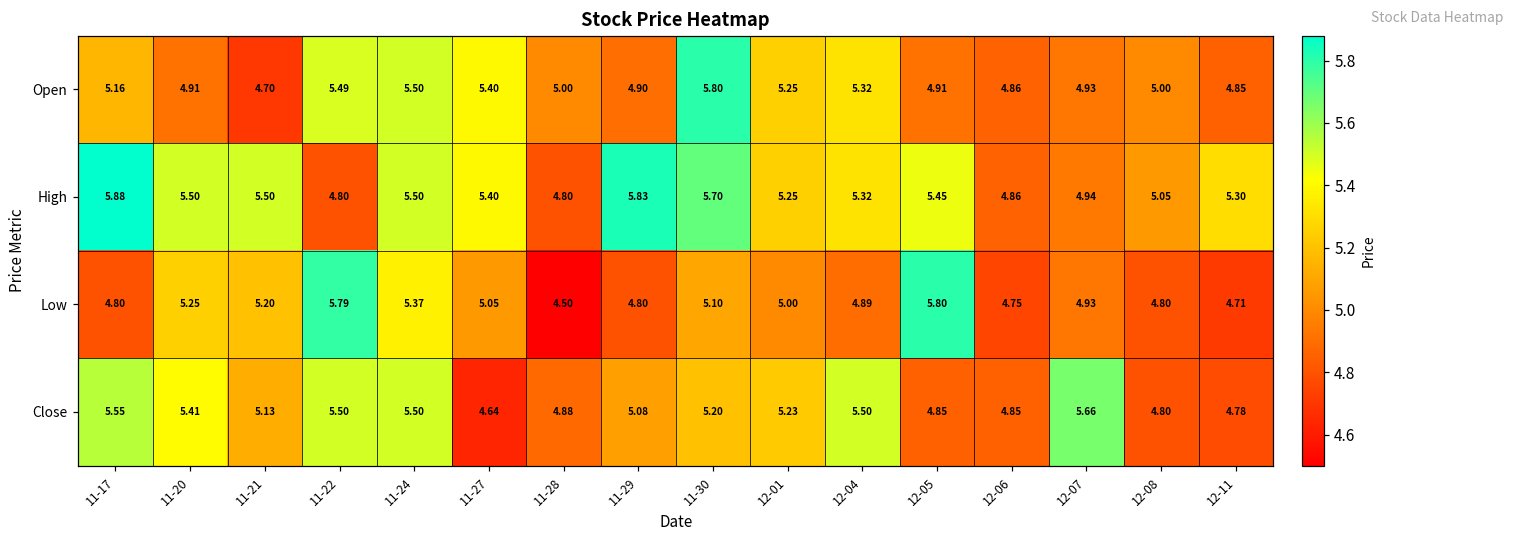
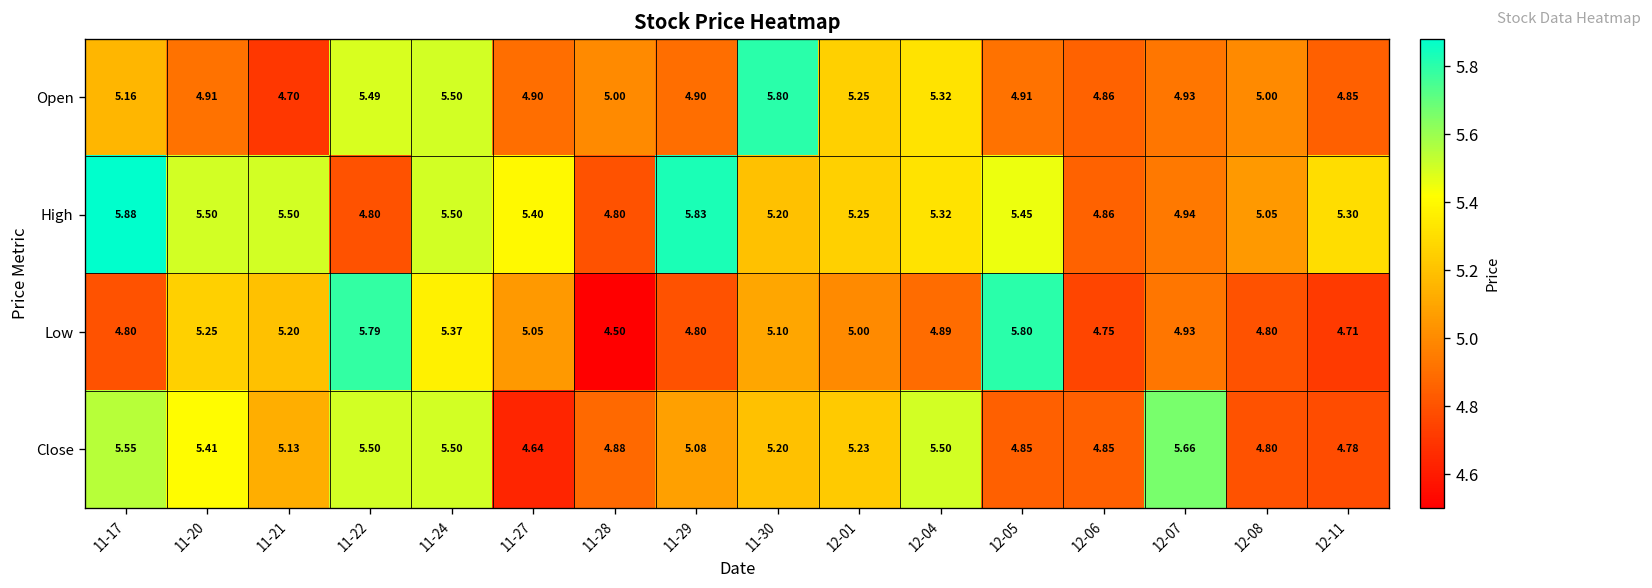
Open, 11-27: 5.40 -> 4.90
High, 11-30: 5.70 -> 5.20
